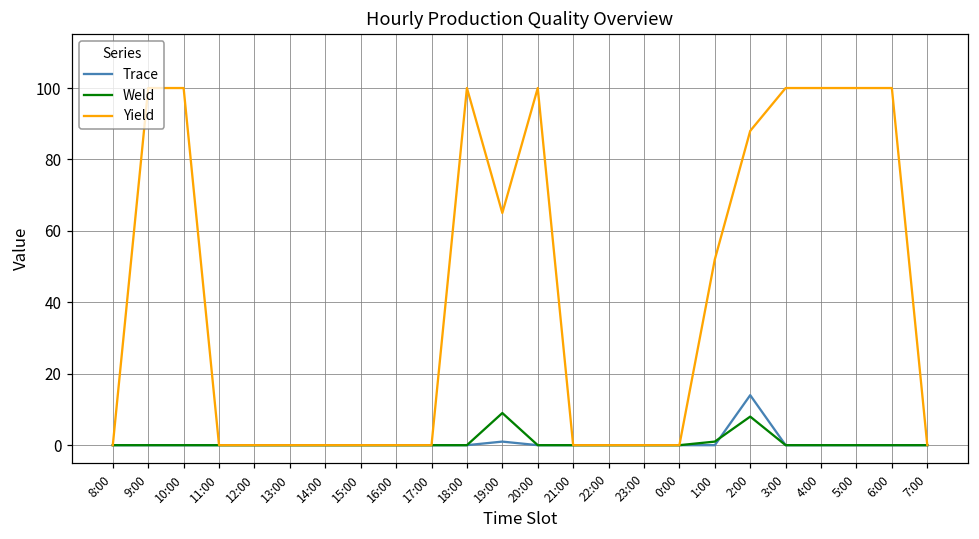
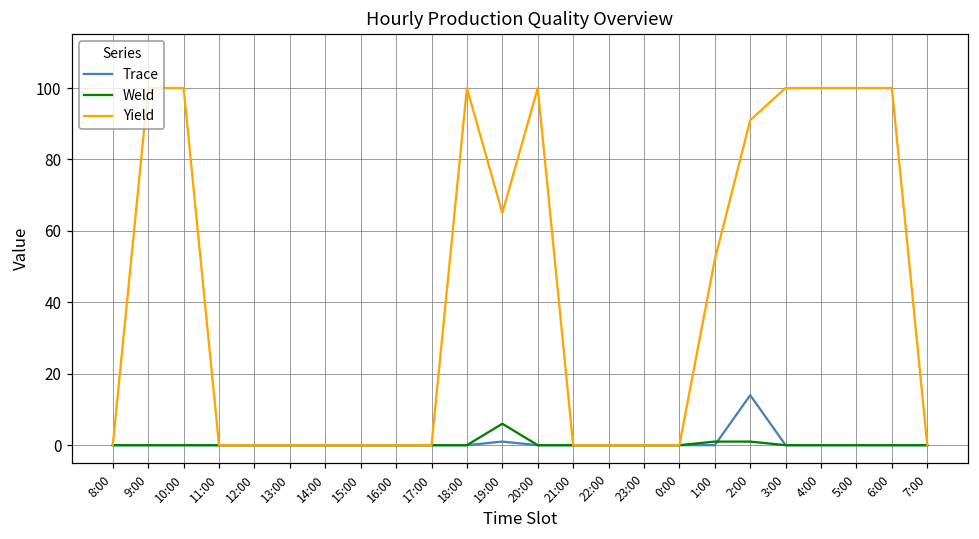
Weld, 19:00: 9 -> 6
Weld, 2:00: 8 -> 1
Yield, 2:00: 88 -> 91
